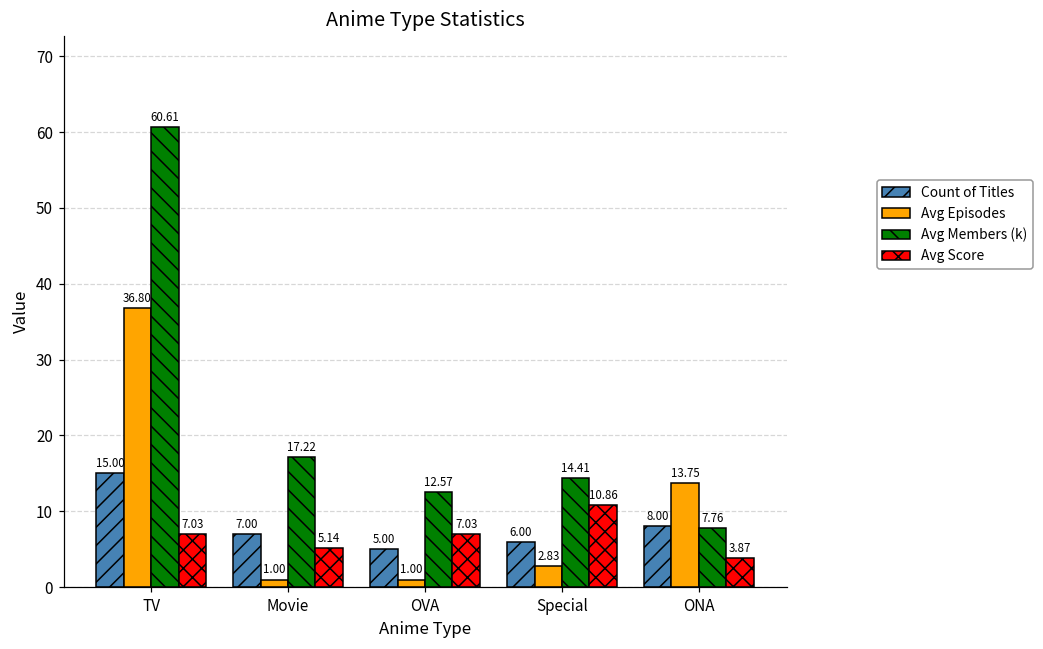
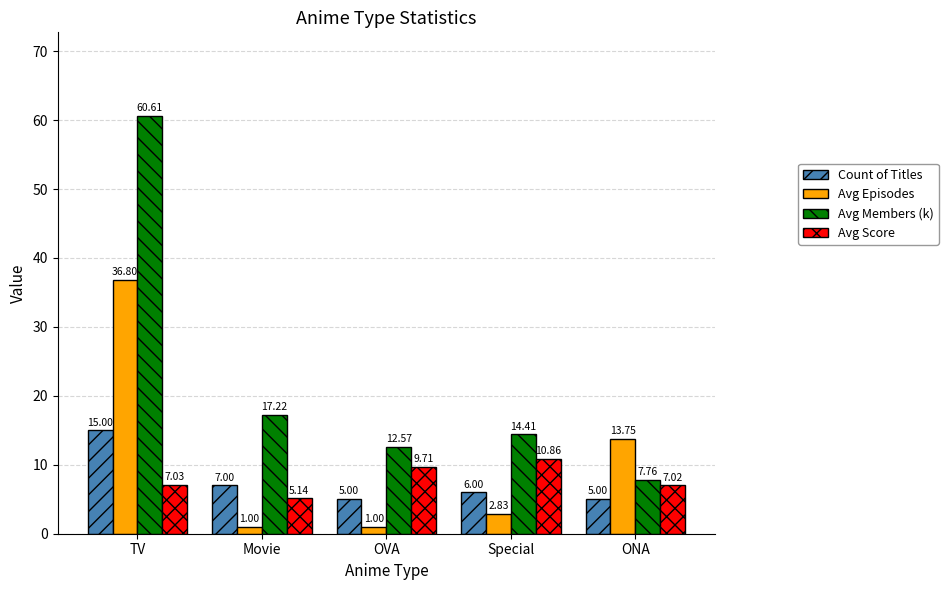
Avg Score, OVA: 7.03 -> 9.71
Count of Titles, ONA: 8.00 -> 5.00
Avg Score, ONA: 3.87 -> 7.02
